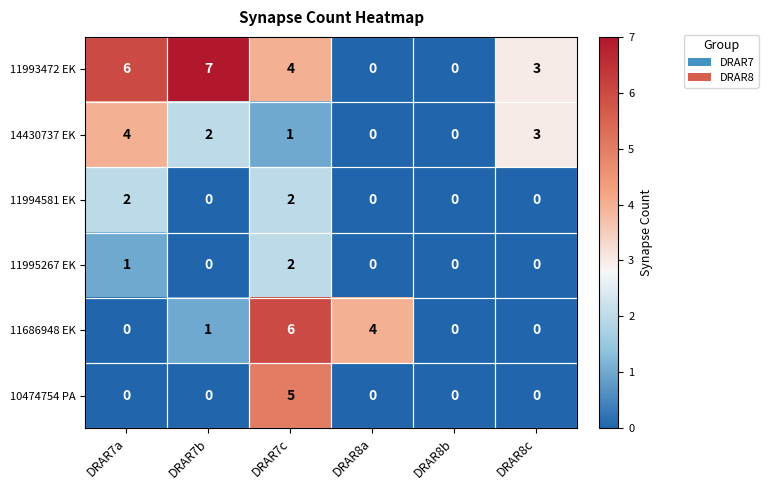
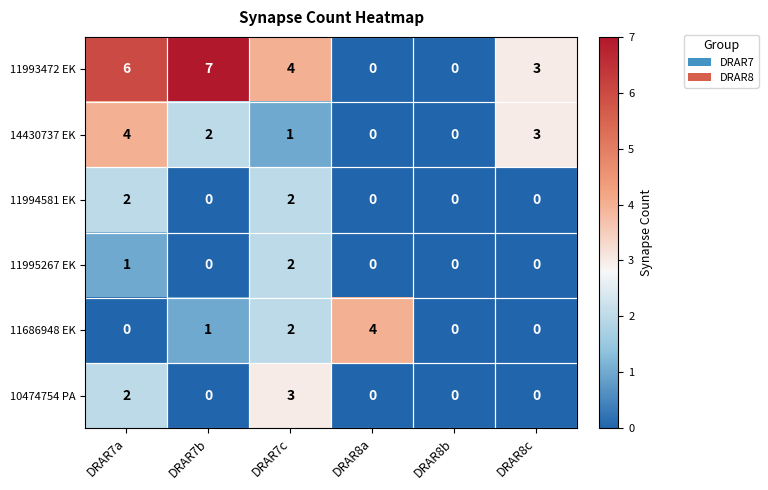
11686948 EK, DRAR7c: 6 -> 2
10474754 PA, DRAR7a: 0 -> 2
10474754 PA, DRAR7c: 5 -> 3
